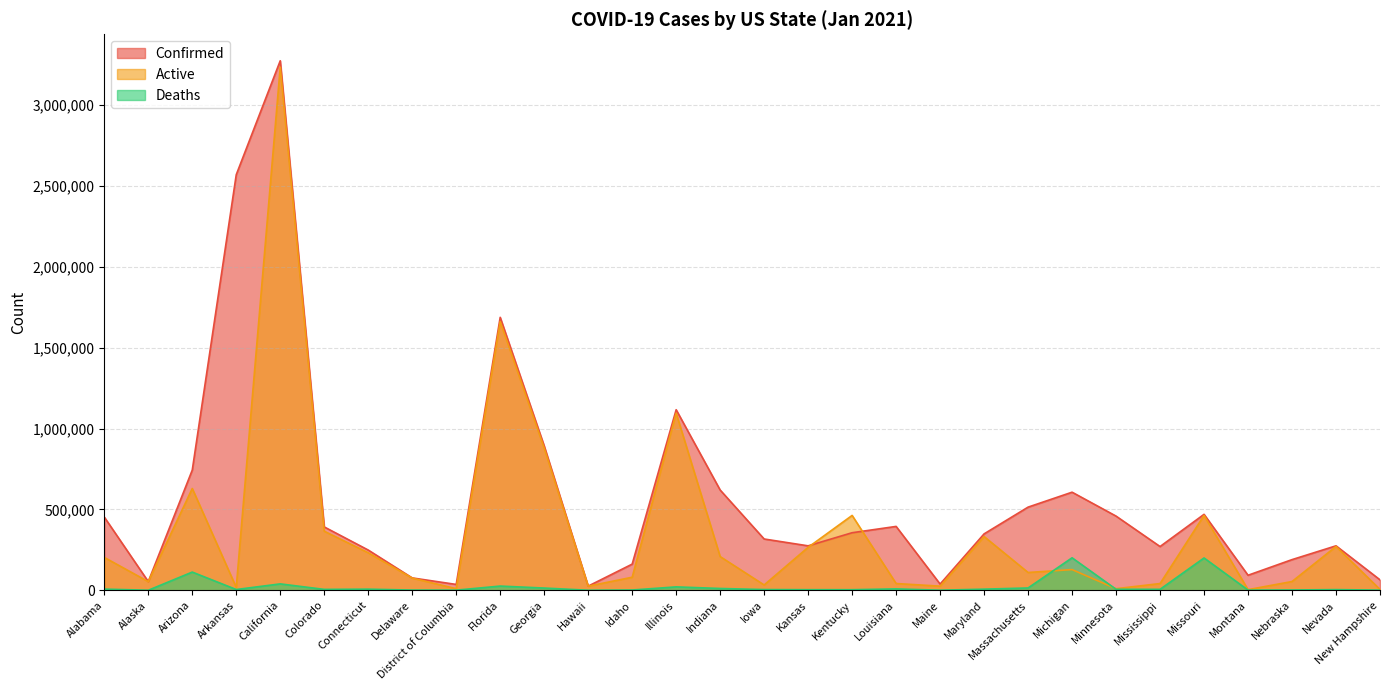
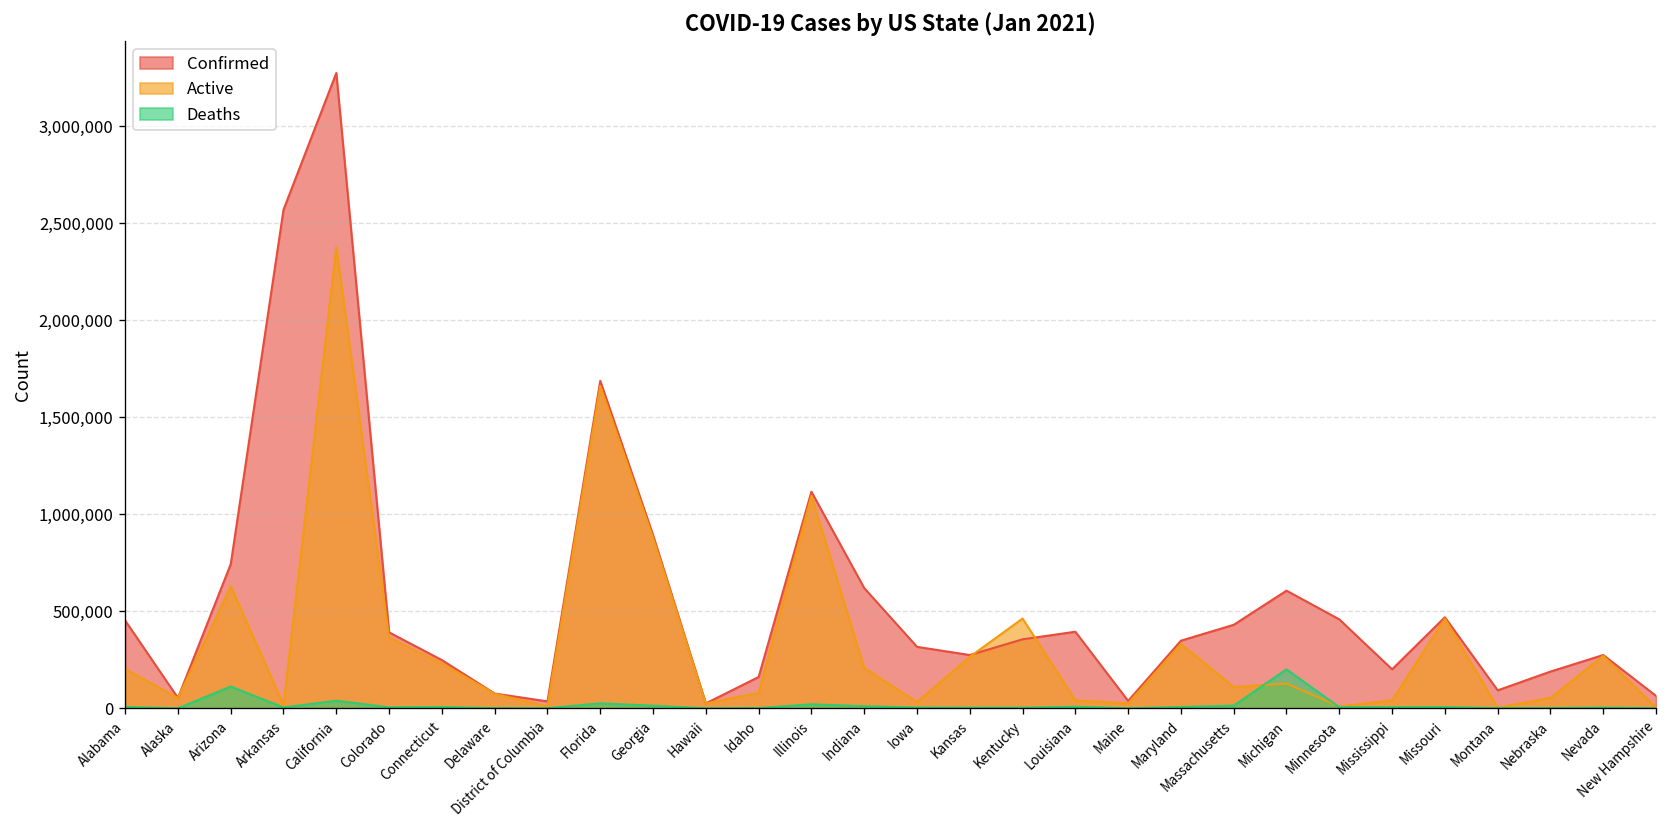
Active, California: 3,230,000 -> 2,380,000
Confirmed, Massachusetts: 510,000 -> 430,000
Confirmed, Mississippi: 270,000 -> 200,000
Deaths, Missouri: 200,000 -> 10,000
